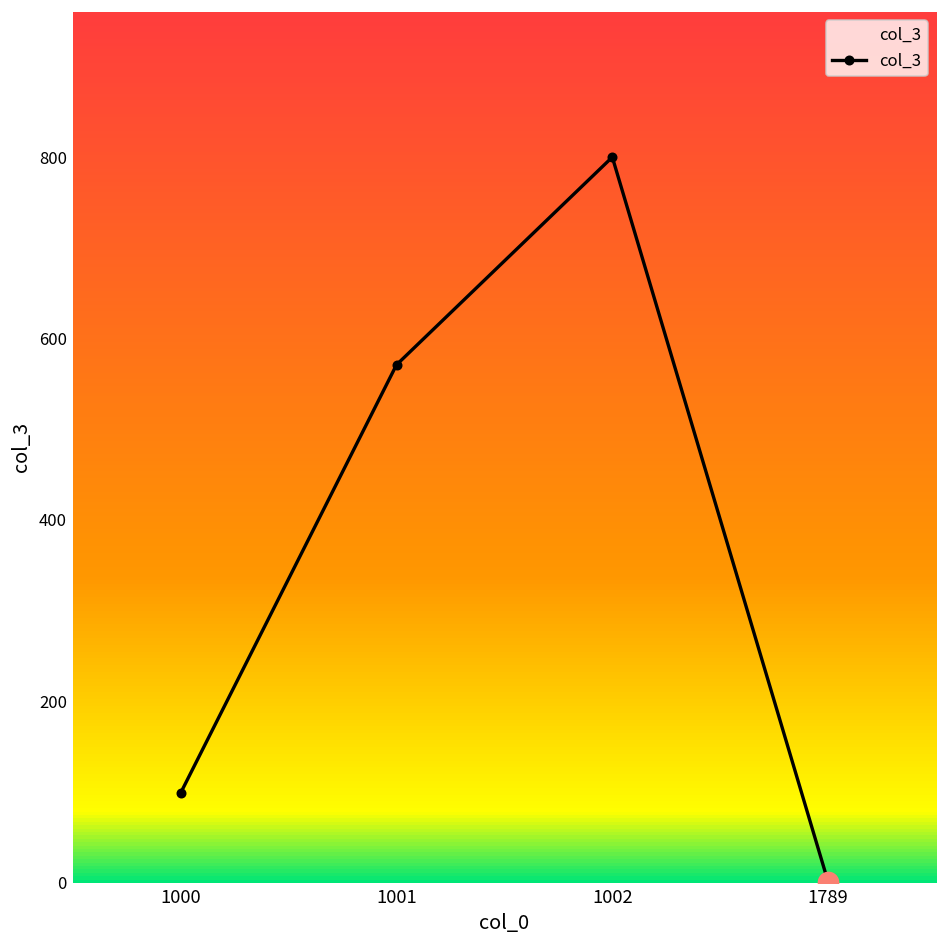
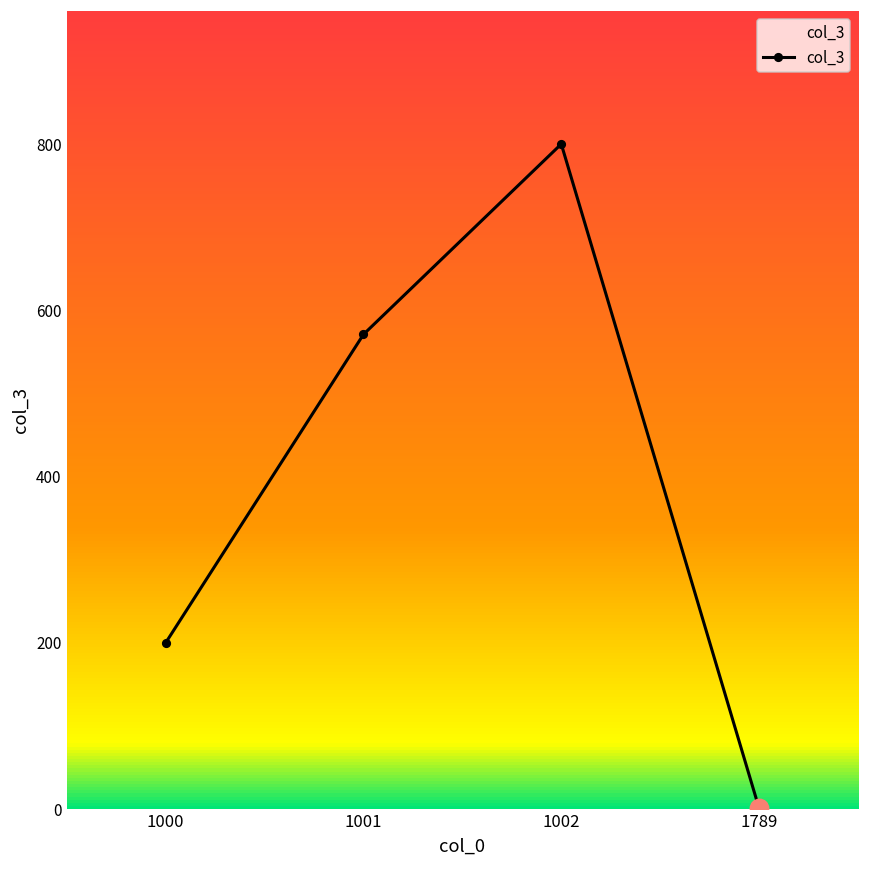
col_3, 1000: 100 -> 200
